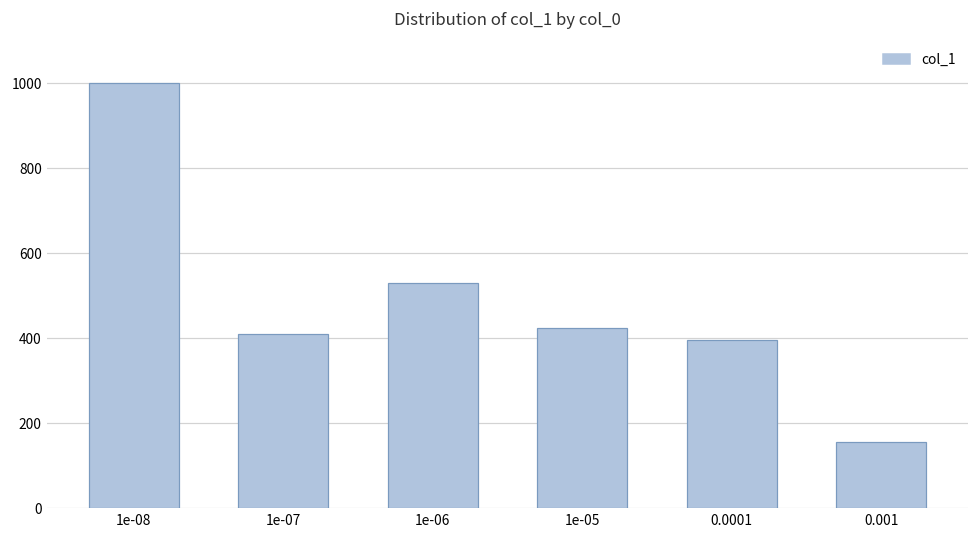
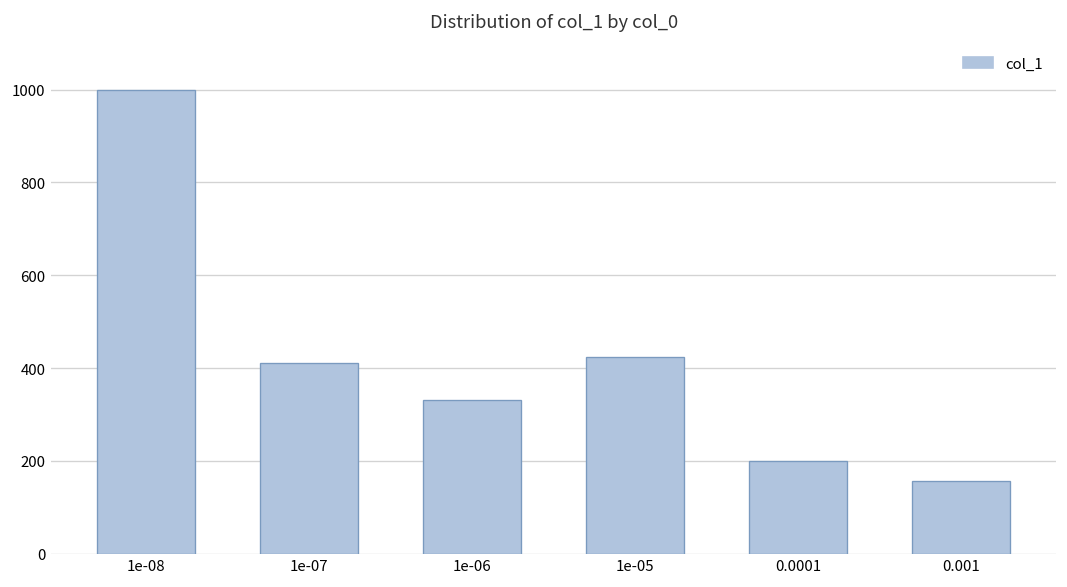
1e-06: 530 -> 330
0.0001: 400 -> 200
